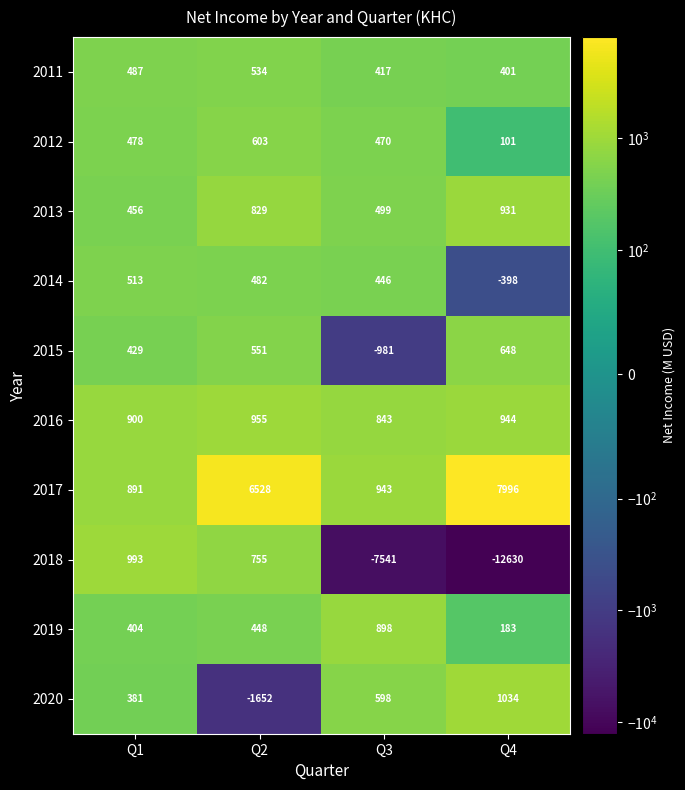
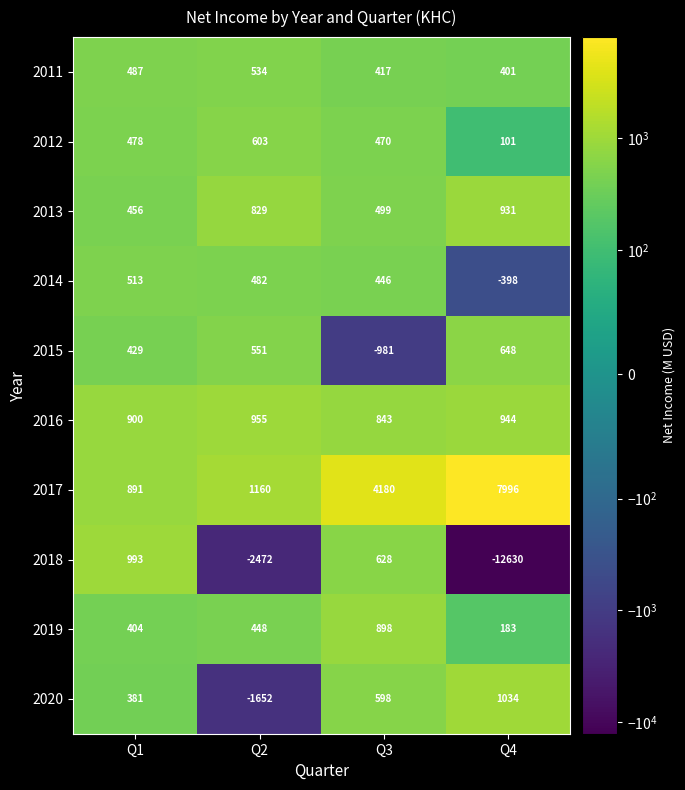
2017, Q2: 6528 -> 1160
2017, Q3: 943 -> 4180
2018, Q2: 755 -> -2472
2018, Q3: -7541 -> 628
